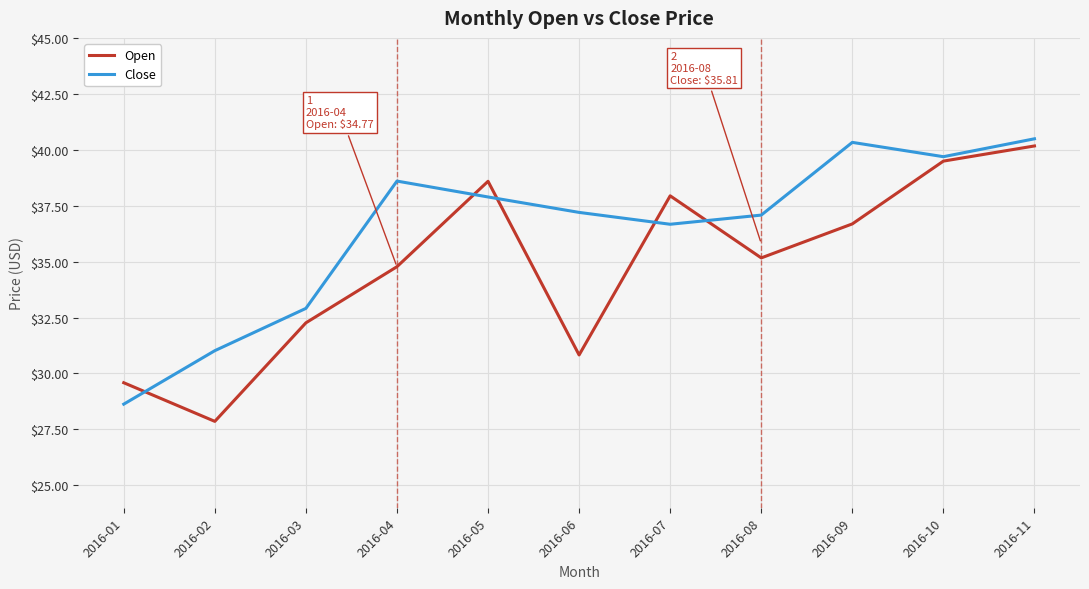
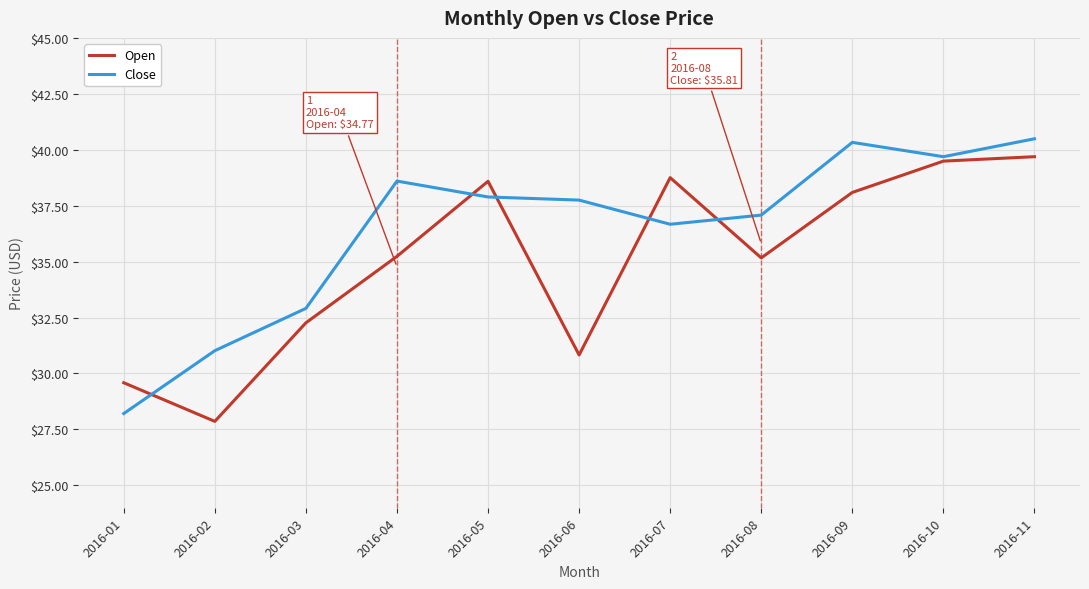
Close, 2016-01: $28.6 -> $28.2
Open, 2016-04: $34.8 -> $35.2
Close, 2016-06: $37.2 -> $37.8
Open, 2016-07: $37.9 -> $38.8
Open, 2016-09: $36.7 -> $38.1
Open, 2016-11: $40.2 -> $39.7
